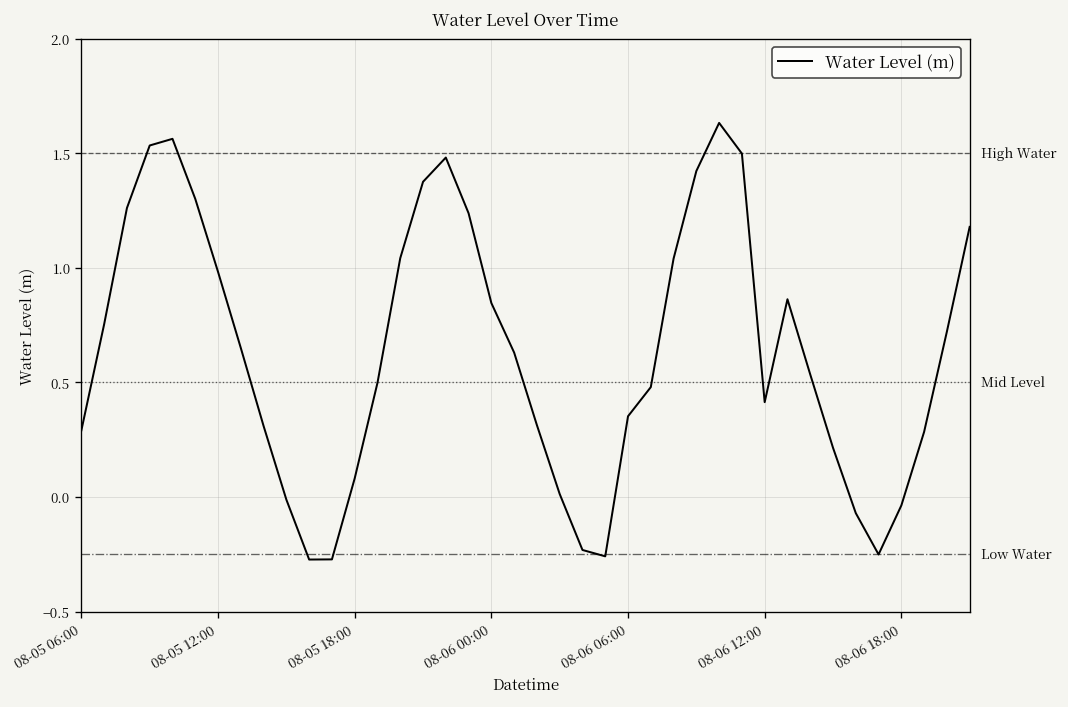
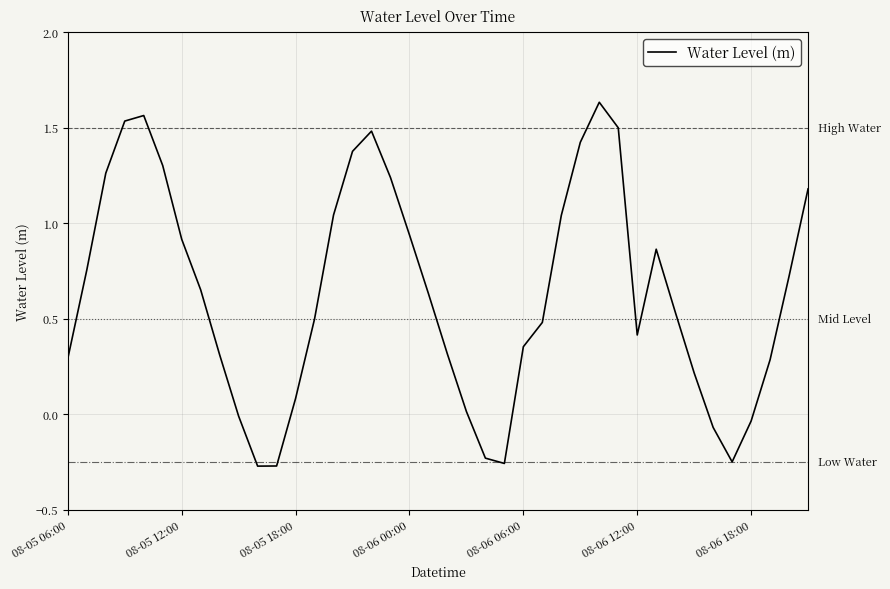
08-05 12:00: 0.98 -> 0.92
08-06 00:00: 0.85 -> 0.94
